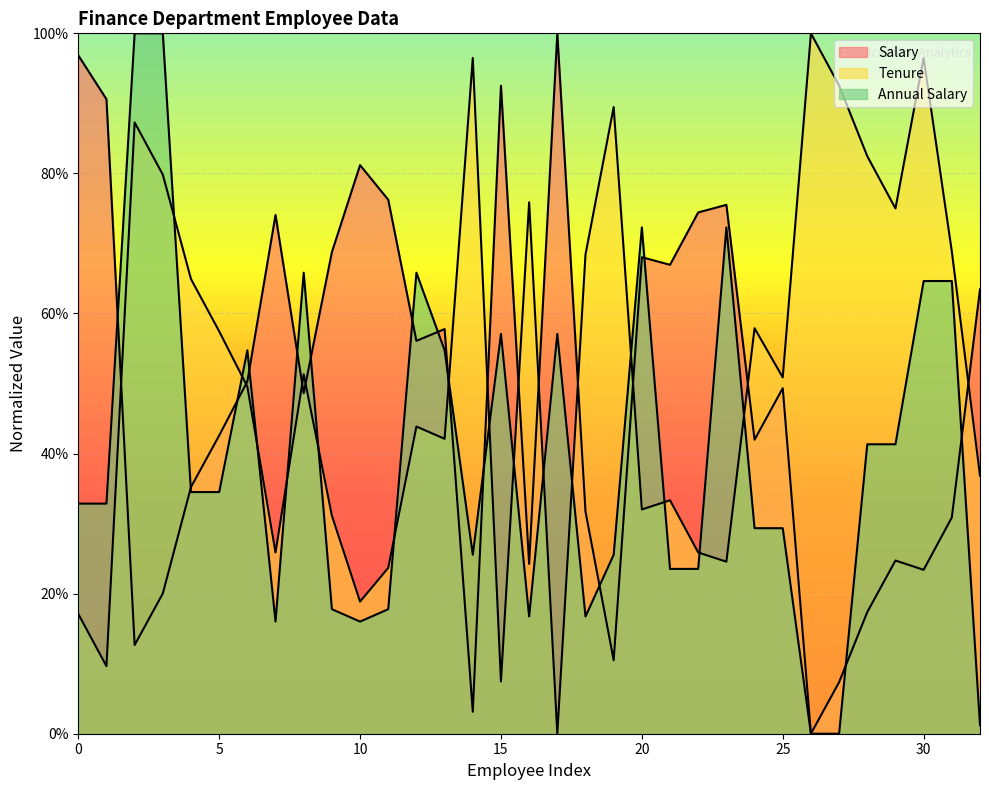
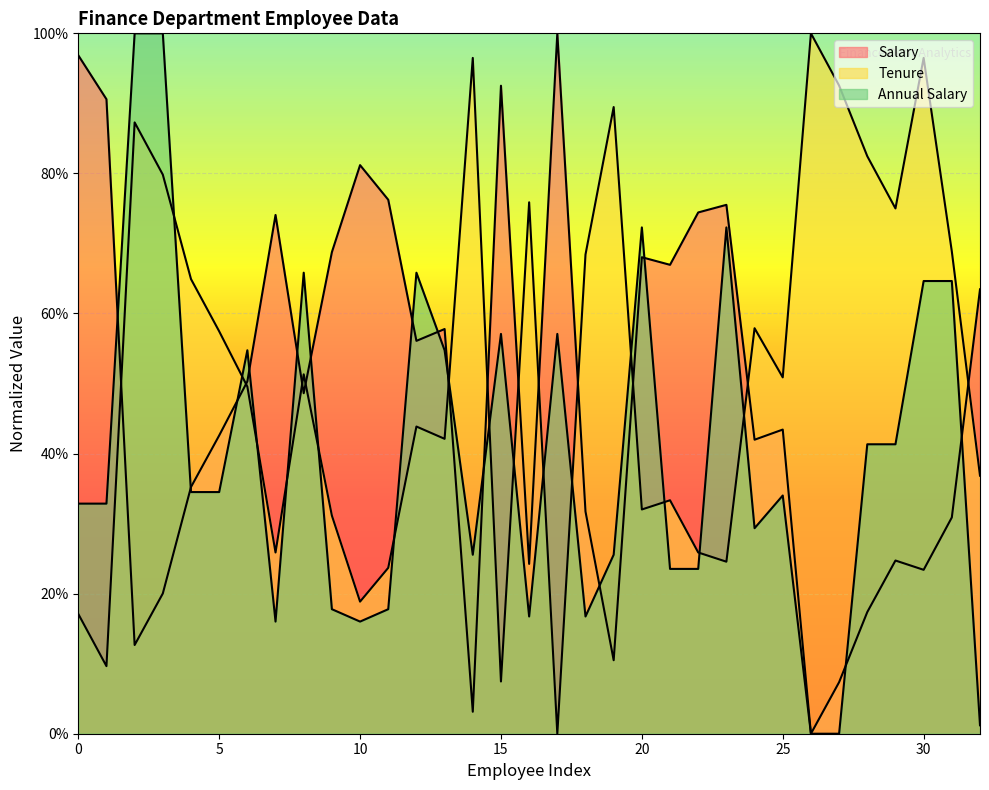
Salary, 25: 49% -> 43%
Annual Salary, 25: 29% -> 34%
